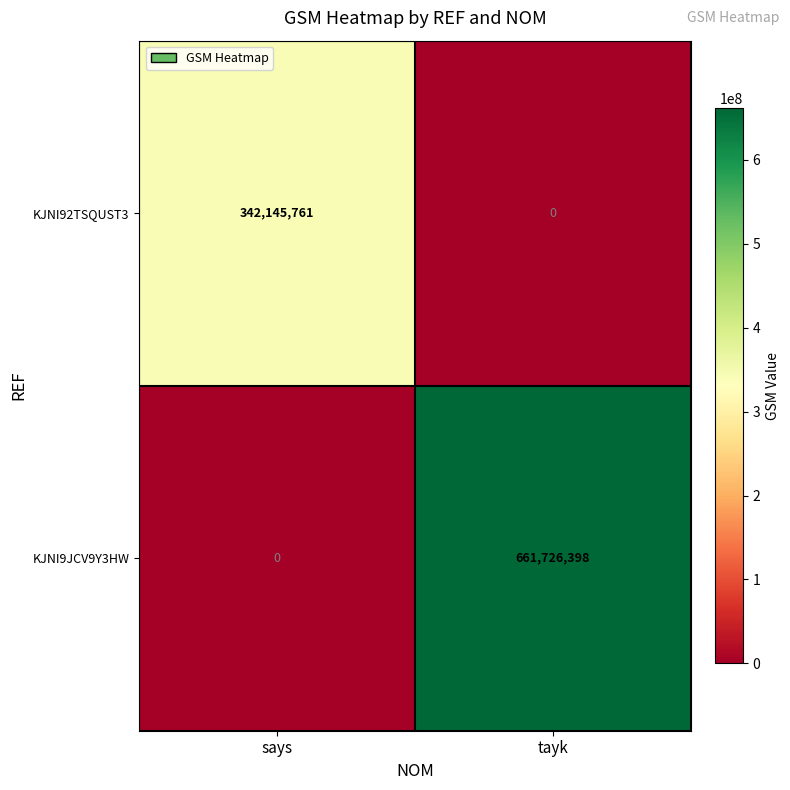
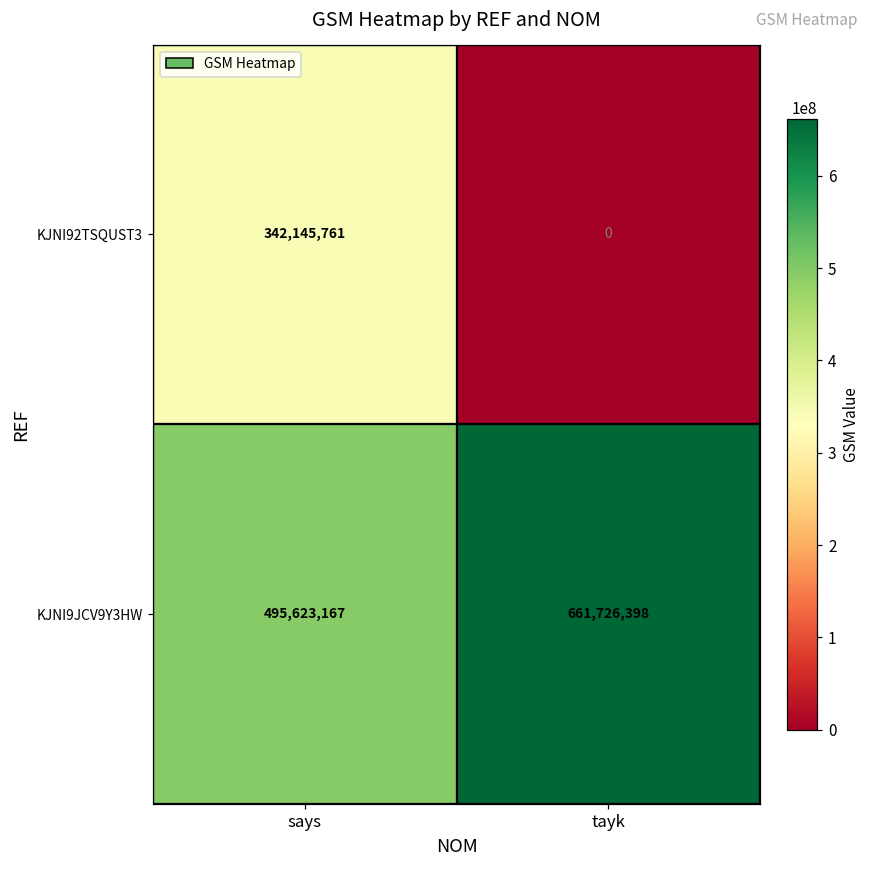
KJNI9JCV9Y3HW, says: 0 -> 495,623,167
